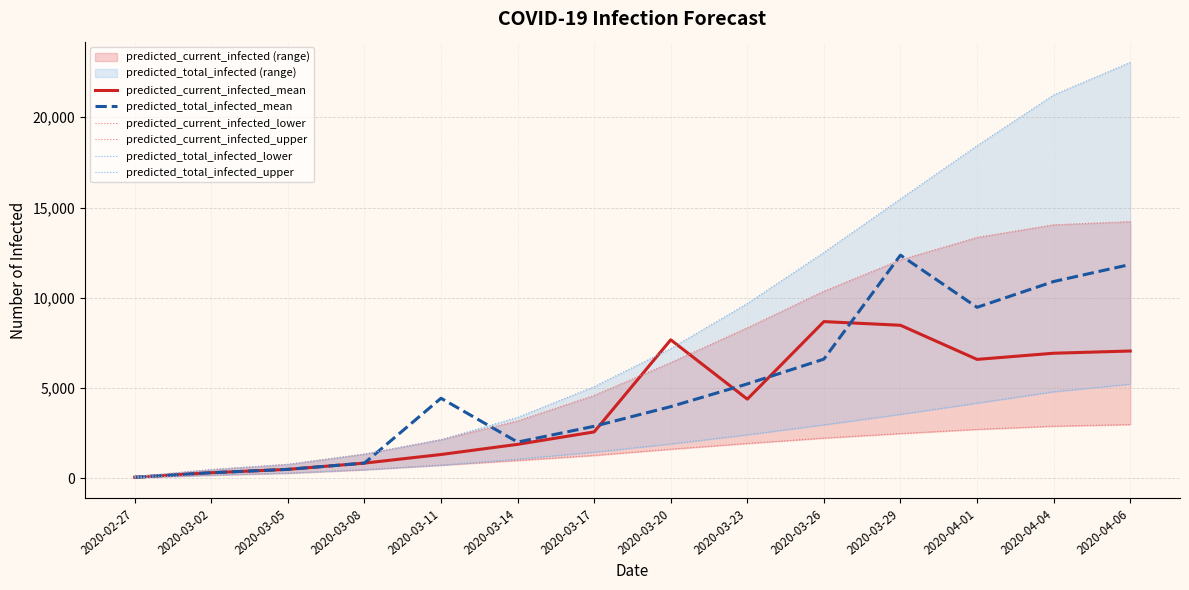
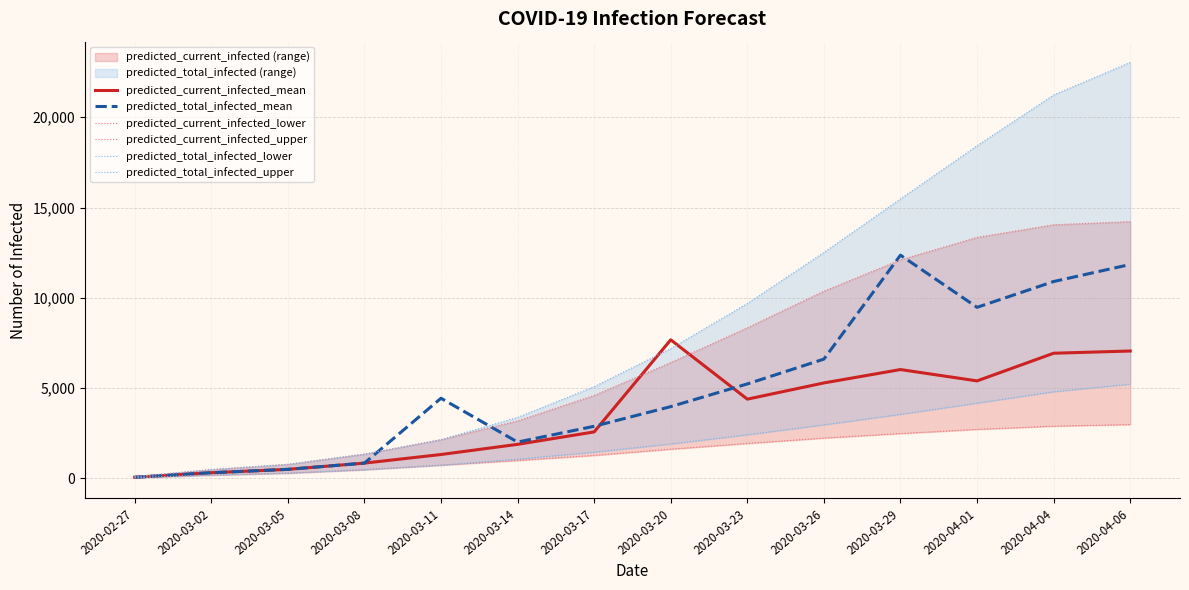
predicted_current_infected_mean, 2020-03-26: 8,700 -> 5,300
predicted_current_infected_mean, 2020-03-29: 8,500 -> 6,000
predicted_current_infected_mean, 2020-04-01: 6,600 -> 5,400
